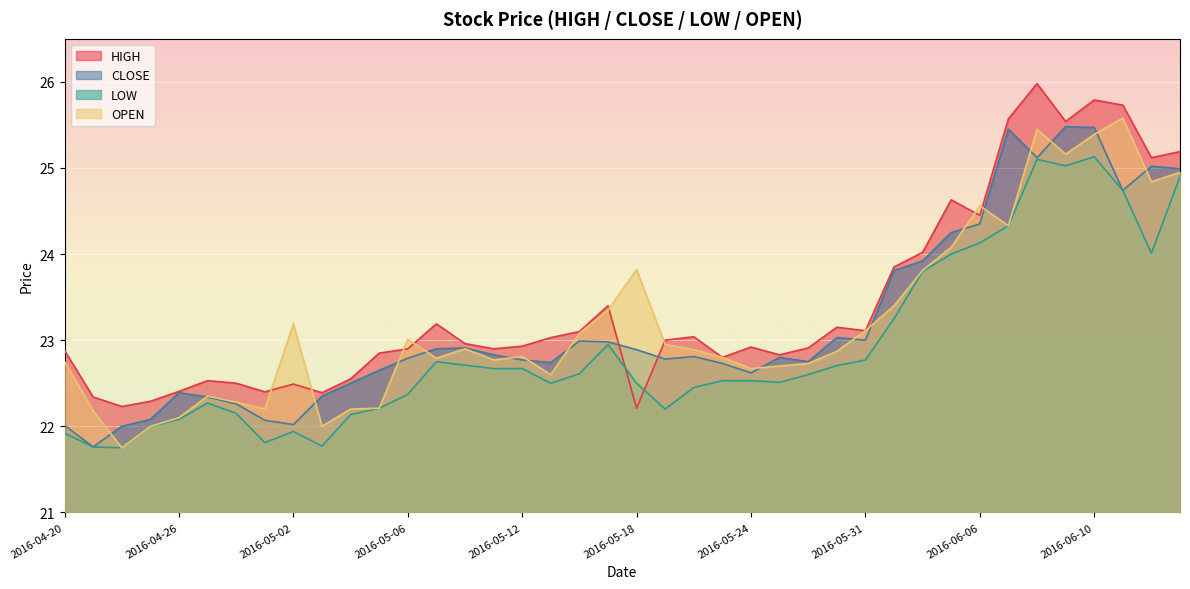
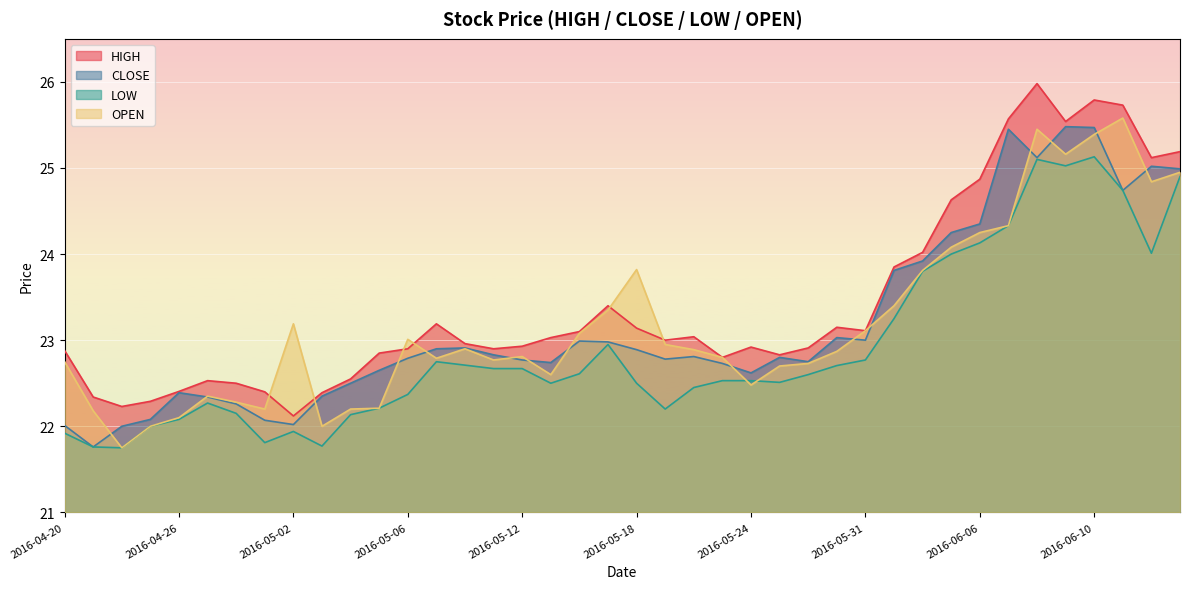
HIGH, 2016-05-02: 22.5 -> 22.1
HIGH, 2016-05-18: 22.2 -> 23.1
OPEN, 2016-05-24: 22.7 -> 22.5
HIGH, 2016-06-06: 24.5 -> 24.9
OPEN, 2016-06-06: 24.6 -> 24.3
